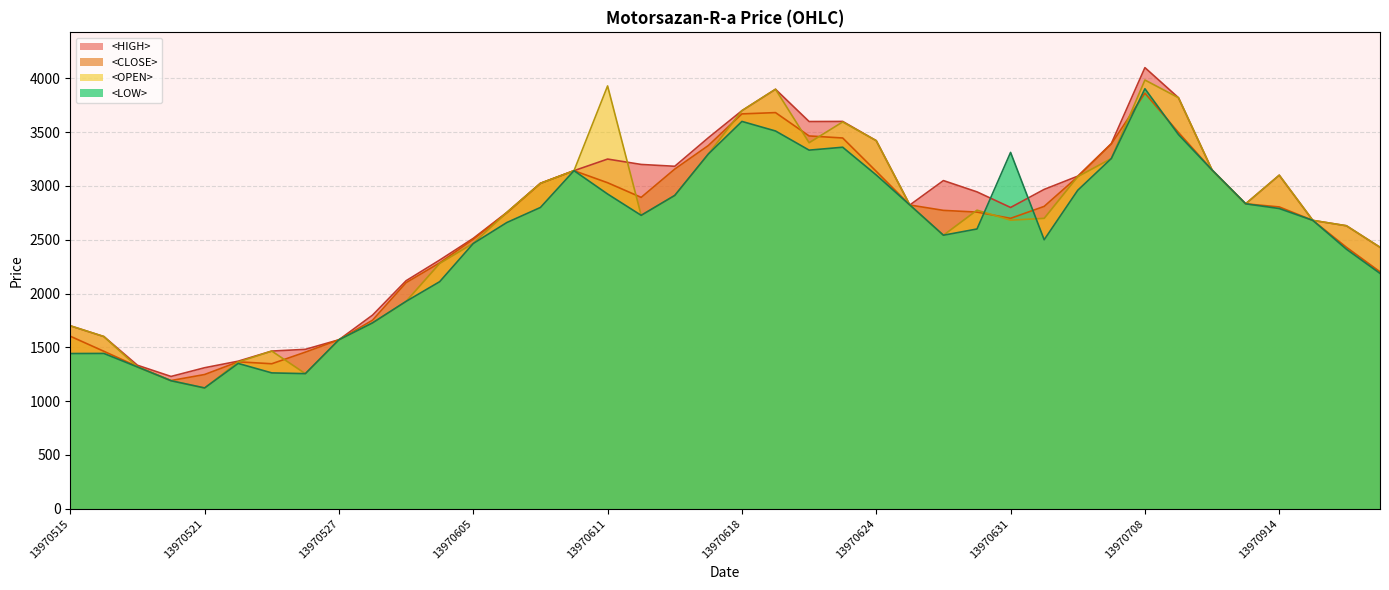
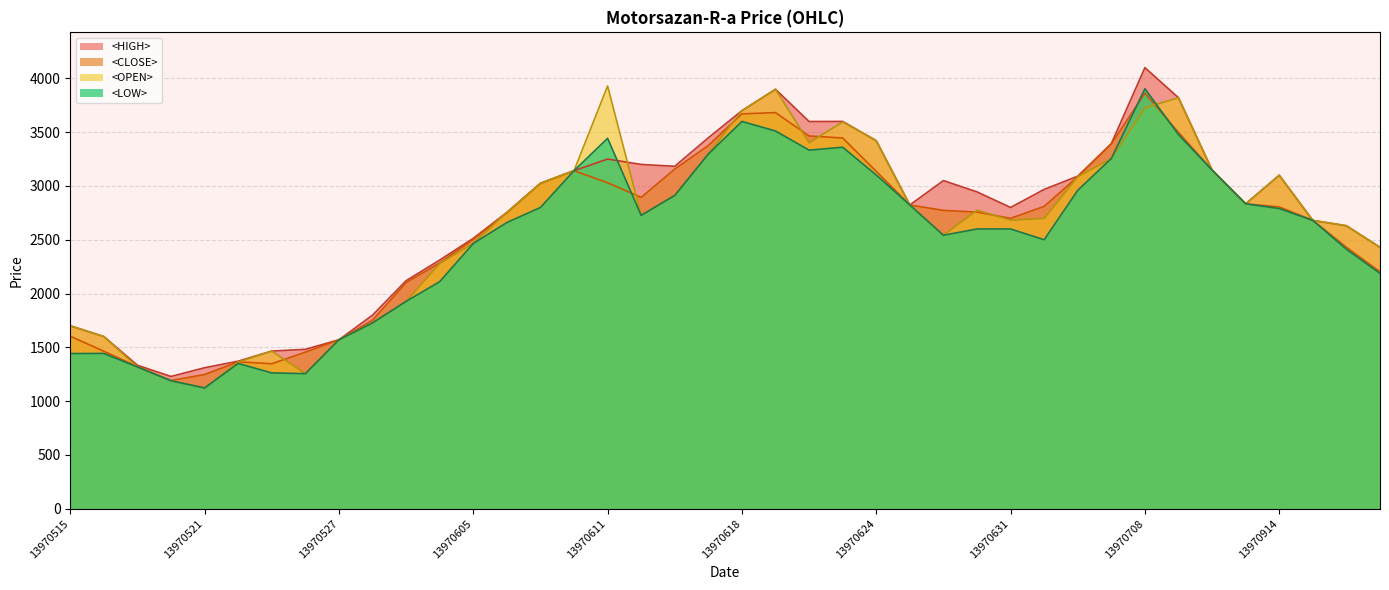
<LOW>, 13970611: 2930 -> 3440
<LOW>, 13970631: 3310 -> 2600
<OPEN>, 13970708: 3990 -> 3730
